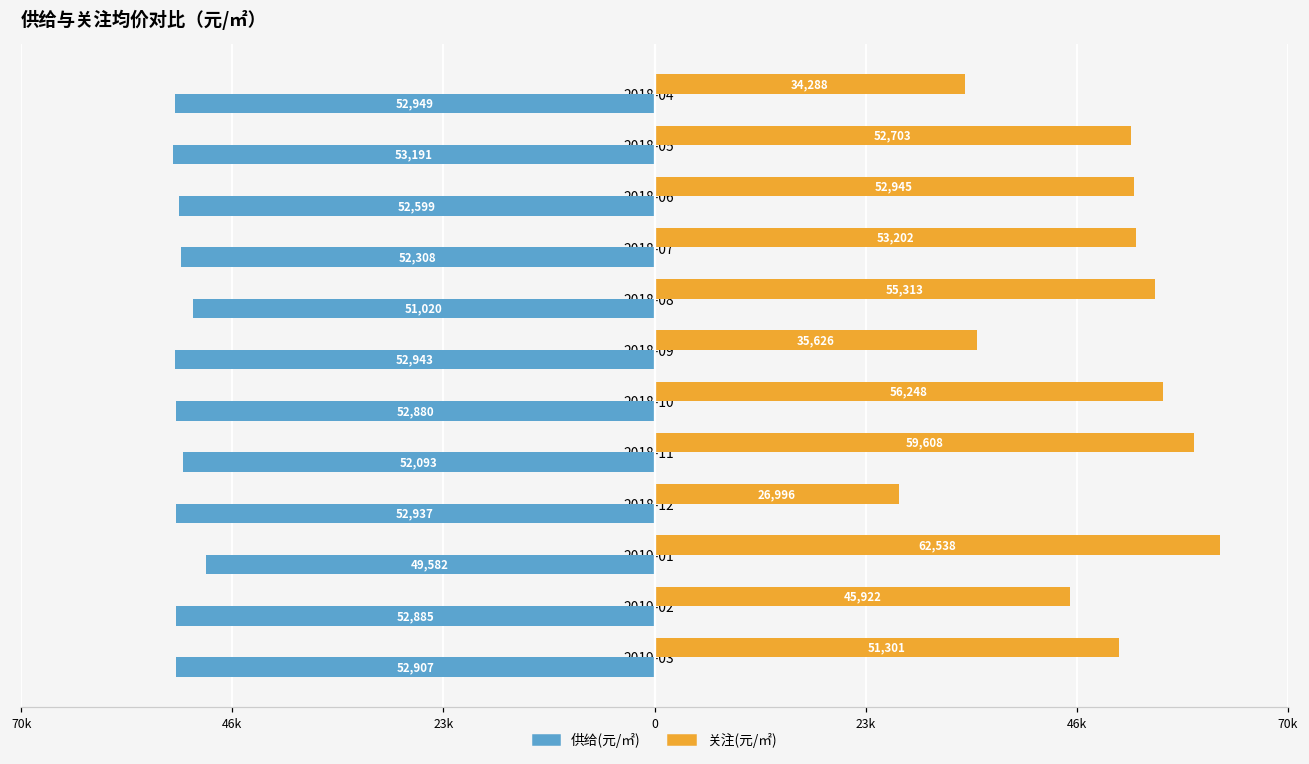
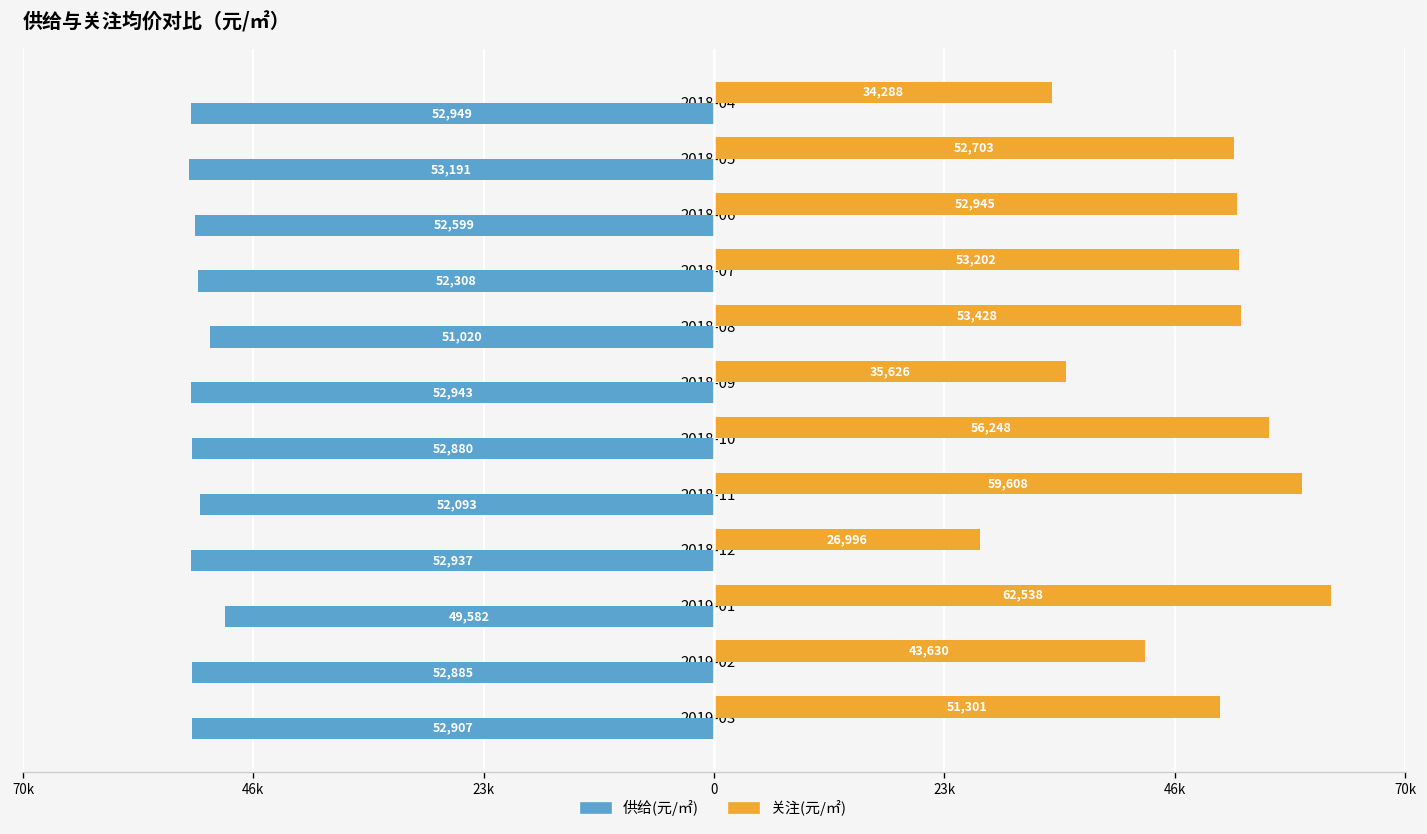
关注(元/㎡), 2018-08: 55,313 -> 53,428
关注(元/㎡), 2019-02: 45,922 -> 43,630
